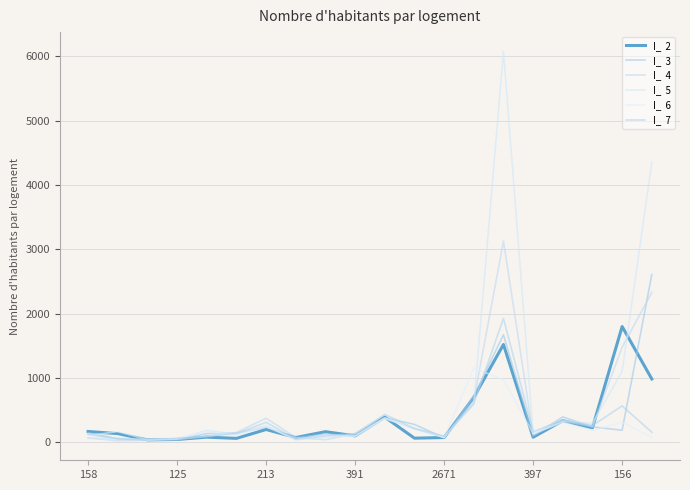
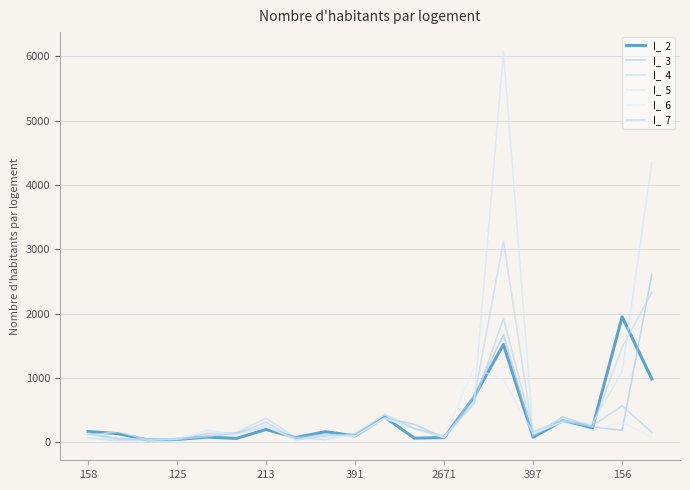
I_ 2, 156: 1800 -> 2000
